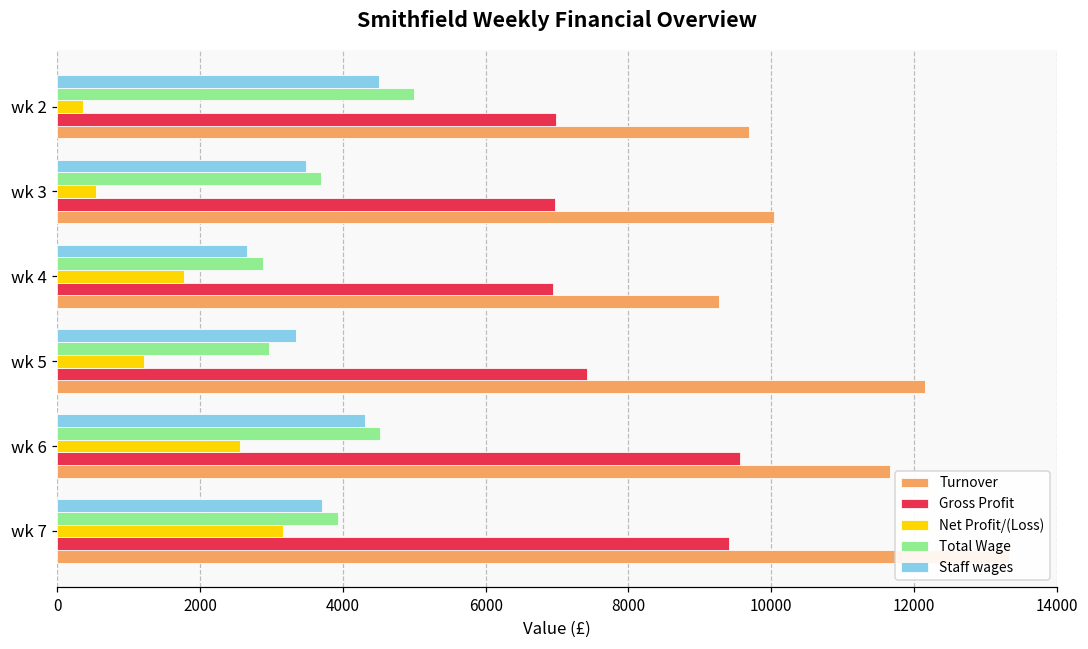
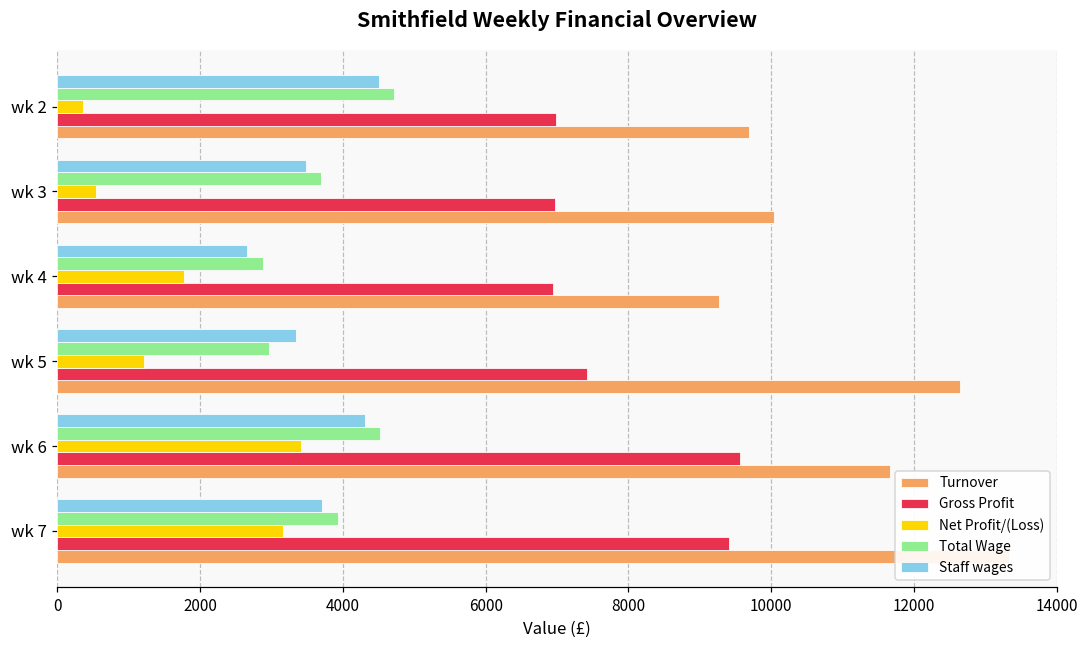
Total Wage, wk 2: 5000 -> 4700
Turnover, wk 5: 12200 -> 12600
Net Profit/(Loss), wk 6: 2600 -> 3400
